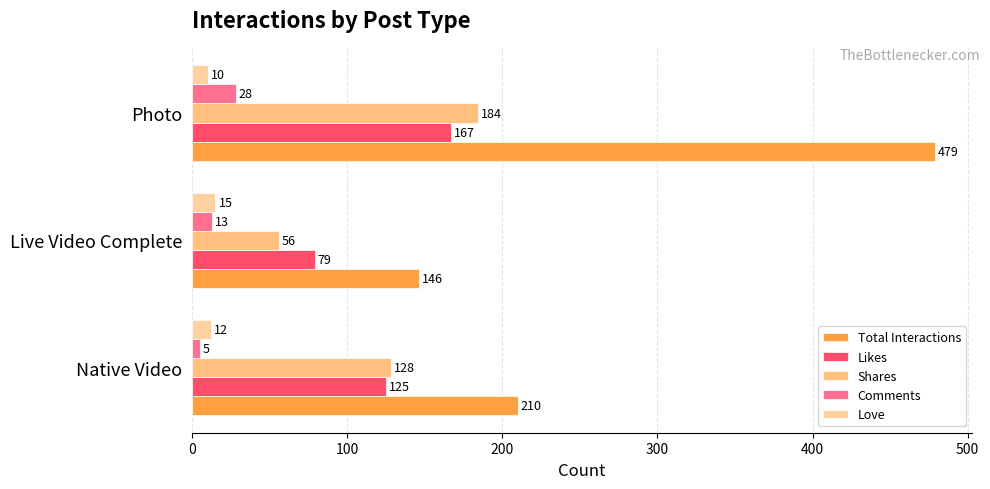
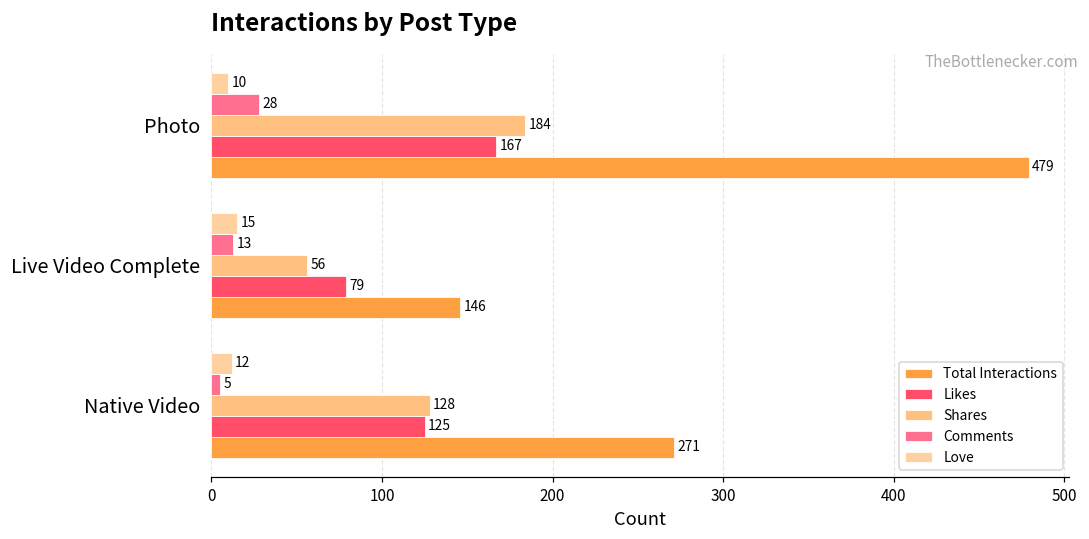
Total Interactions, Native Video: 210 -> 271
